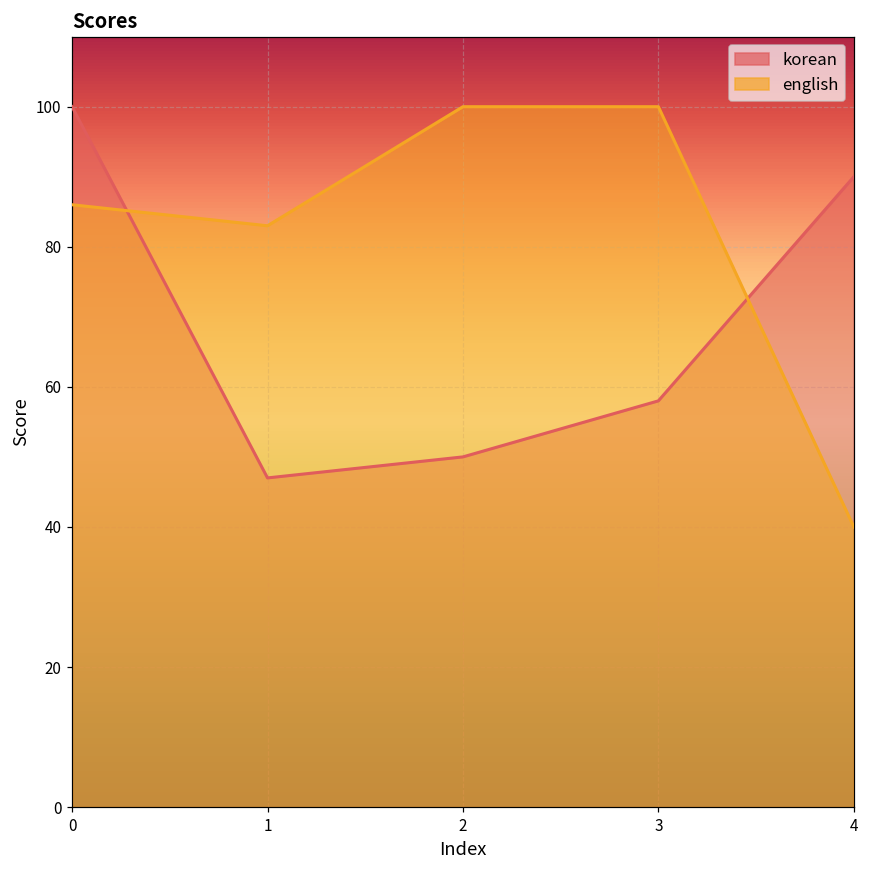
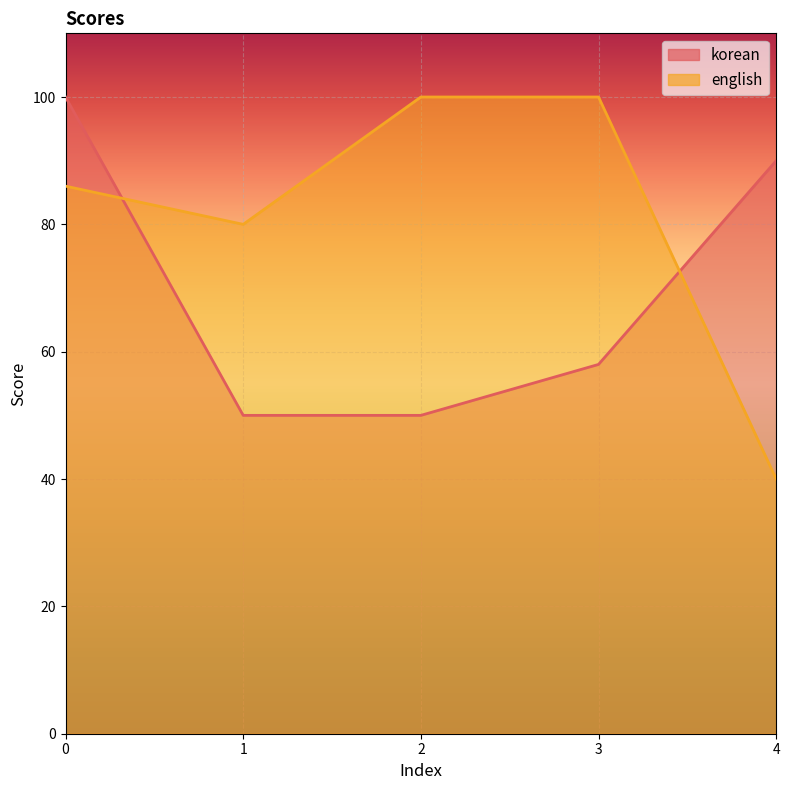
korean, 1: 47 -> 50
english, 1: 83 -> 80
